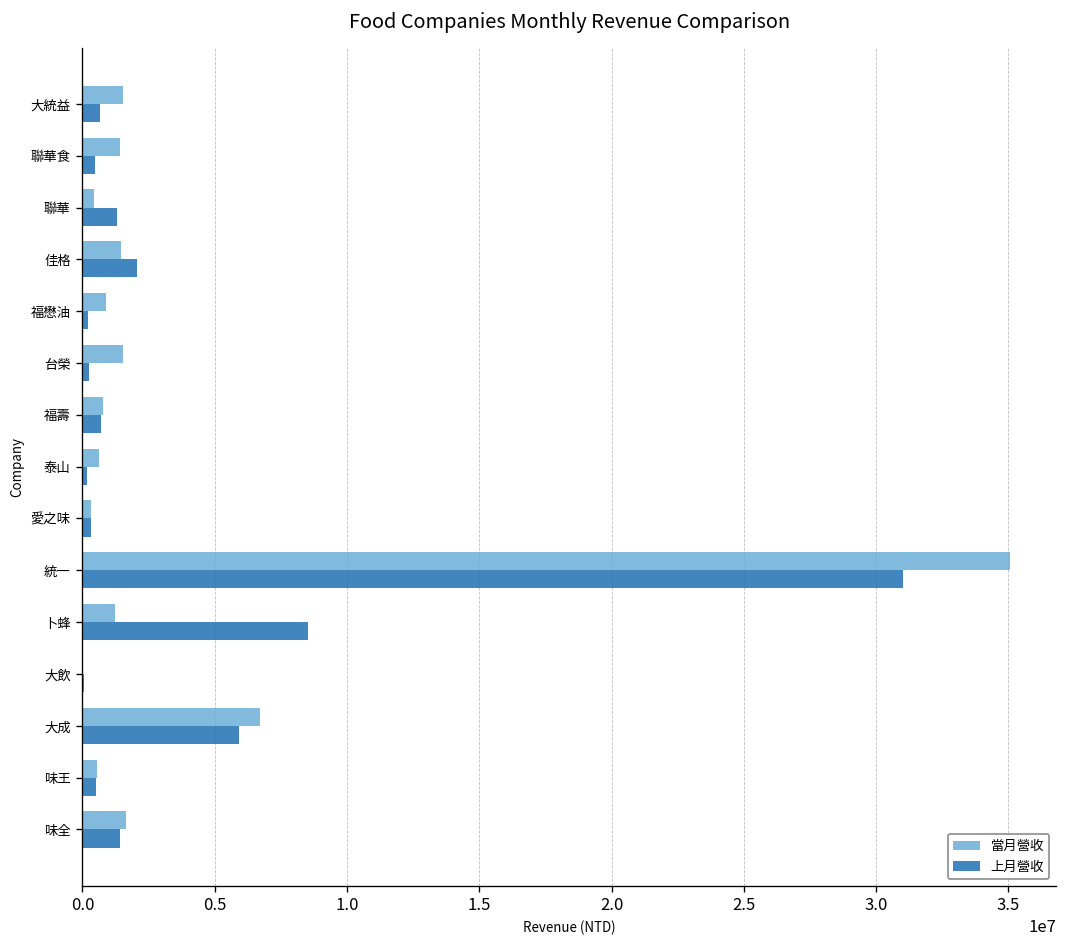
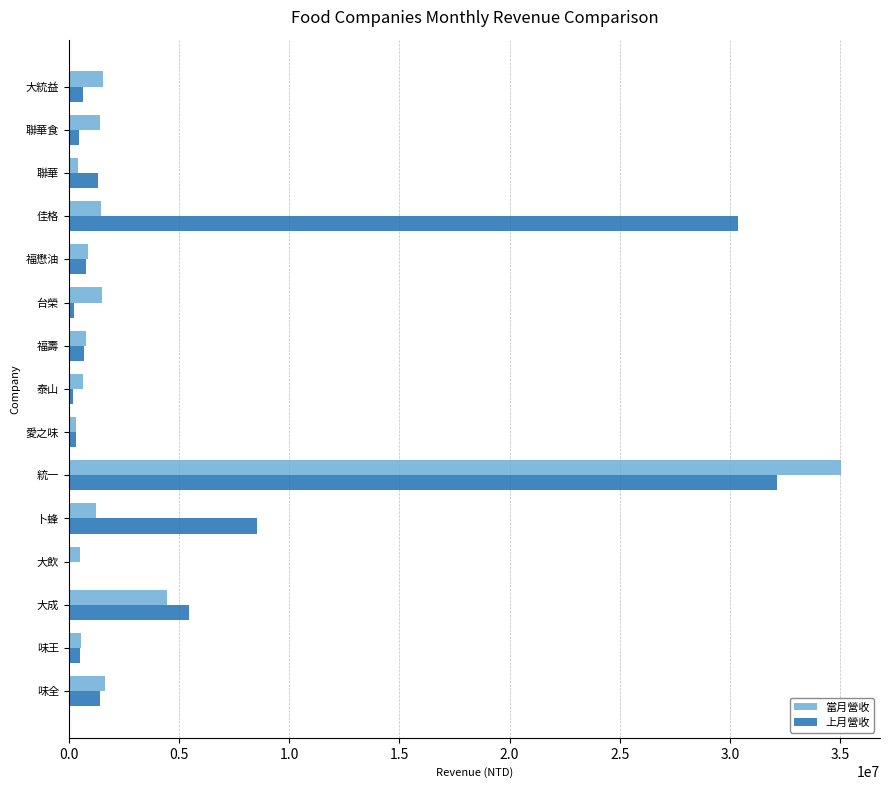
上月營收, 佳格: 2100000 -> 30400000
上月營收, 福懋油: 200000 -> 800000
上月營收, 統一: 31000000 -> 32100000
當月營收, 大飲: 0 -> 500000
當月營收, 大成: 6700000 -> 4400000
上月營收, 大成: 5900000 -> 5400000
